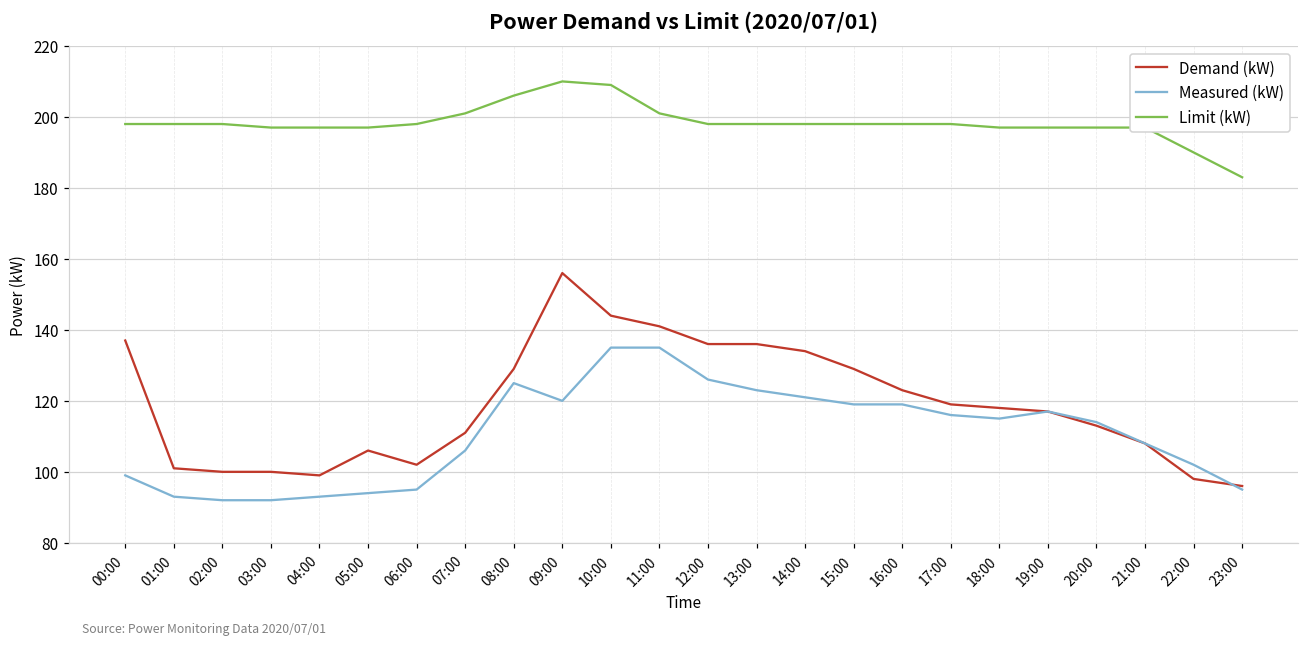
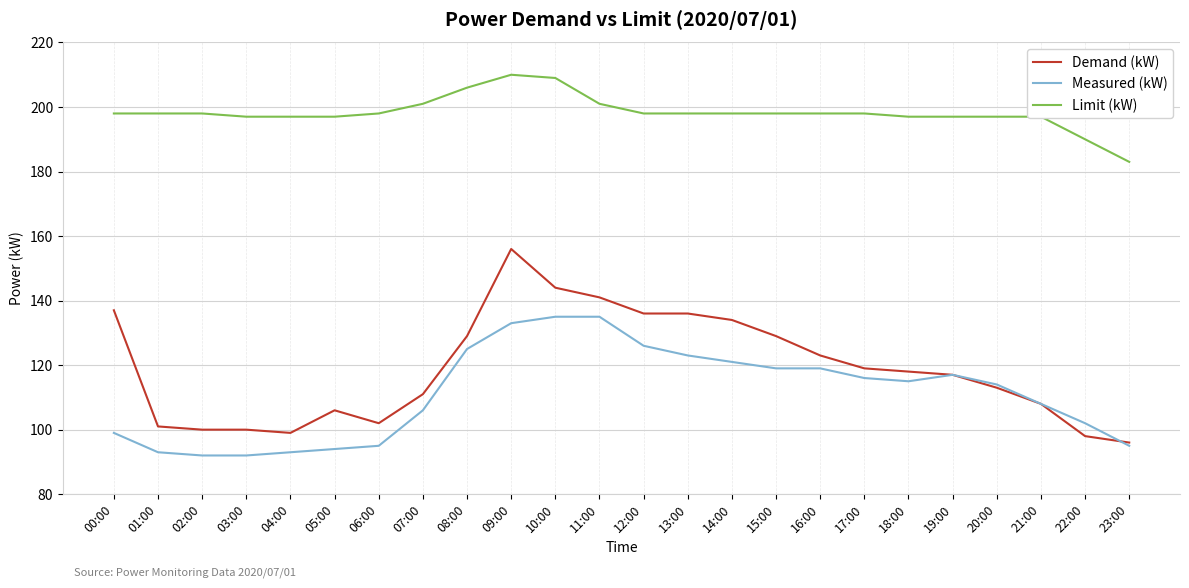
Measured (kW), 09:00: 120 -> 133
